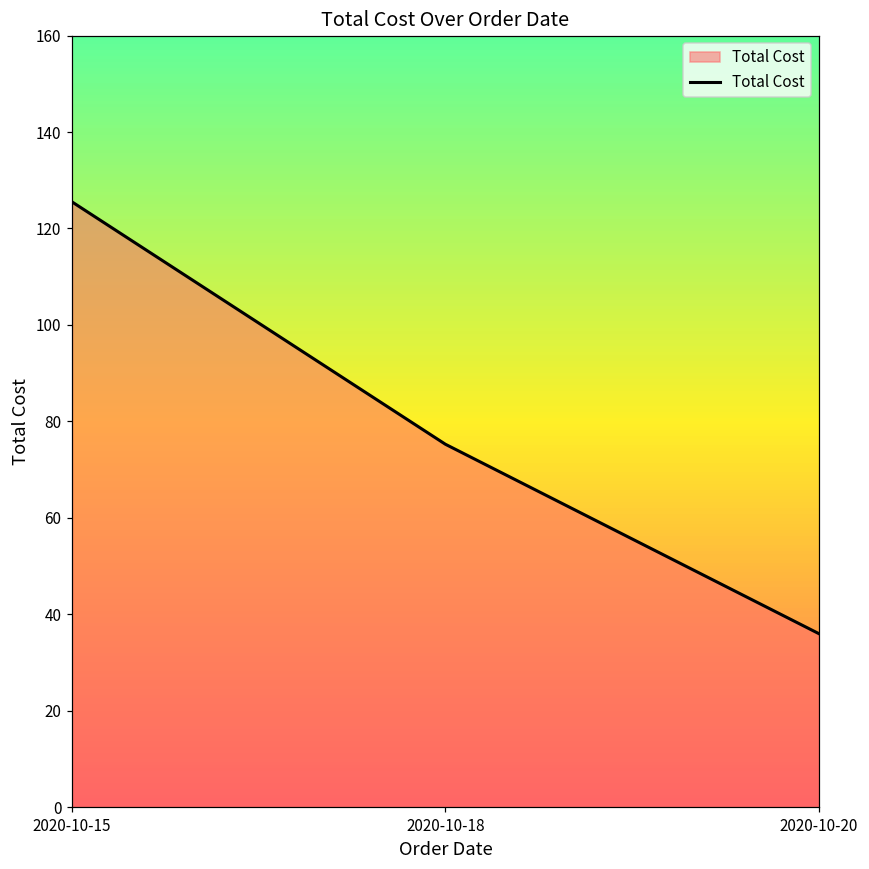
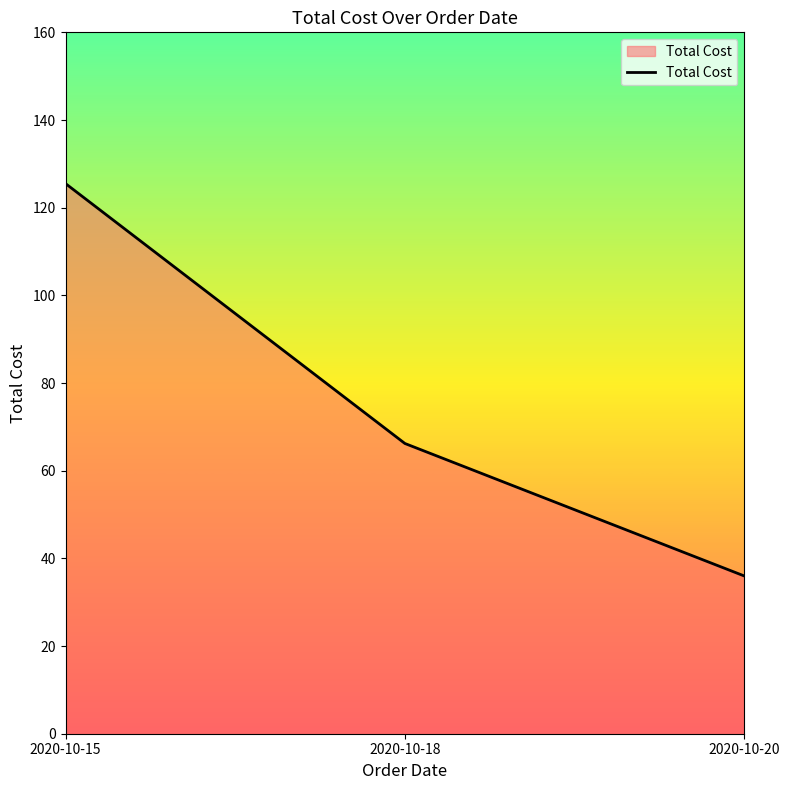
2020-10-18: 75 -> 66
